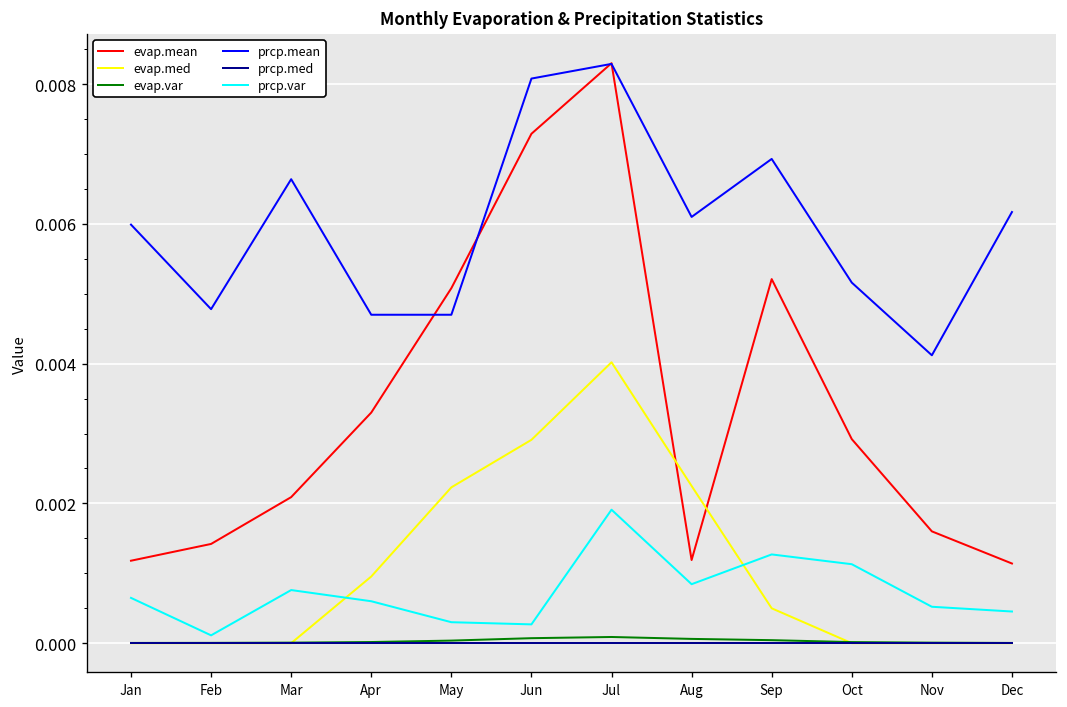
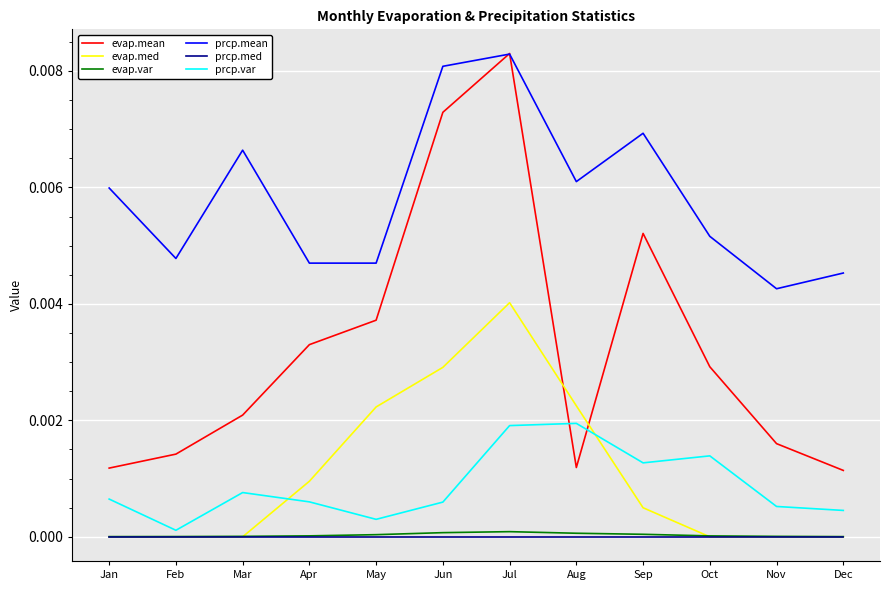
evap.mean, May: 0.0051 -> 0.0037
prcp.var, Jun: 0.0003 -> 0.0006
prcp.var, Aug: 0.0008 -> 0.0019
prcp.var, Oct: 0.0011 -> 0.0014
prcp.mean, Nov: 0.0041 -> 0.0043
prcp.mean, Dec: 0.0062 -> 0.0045
